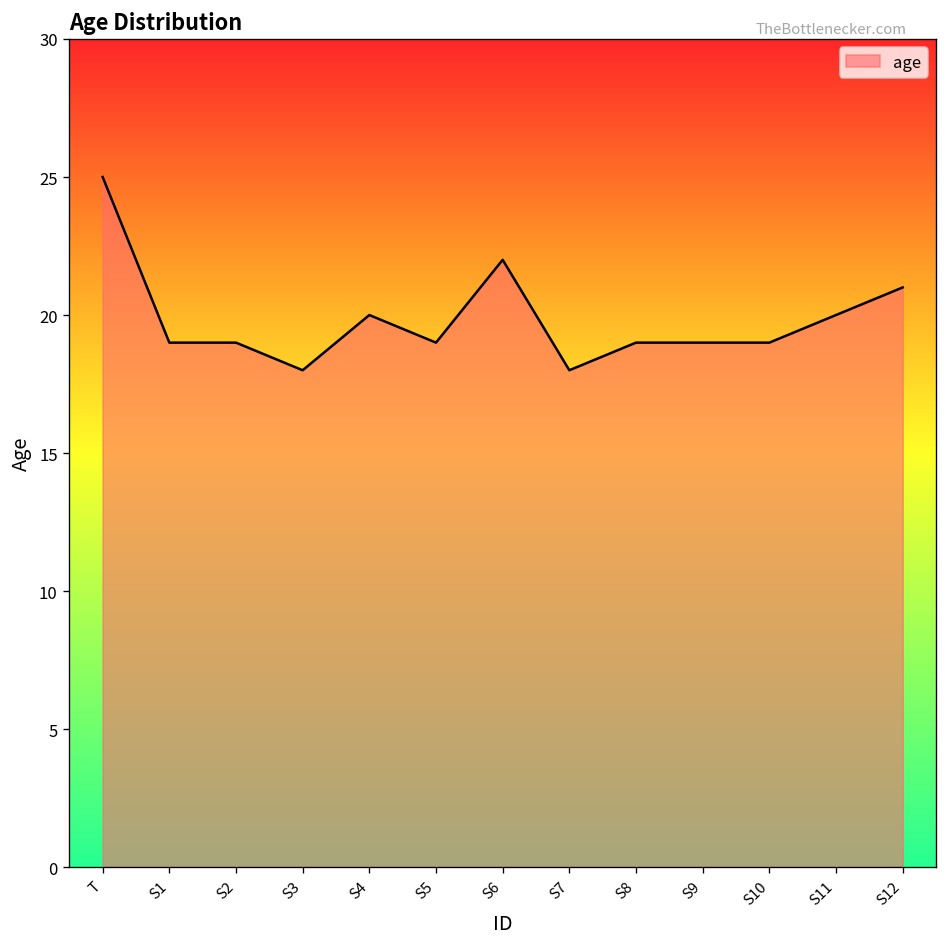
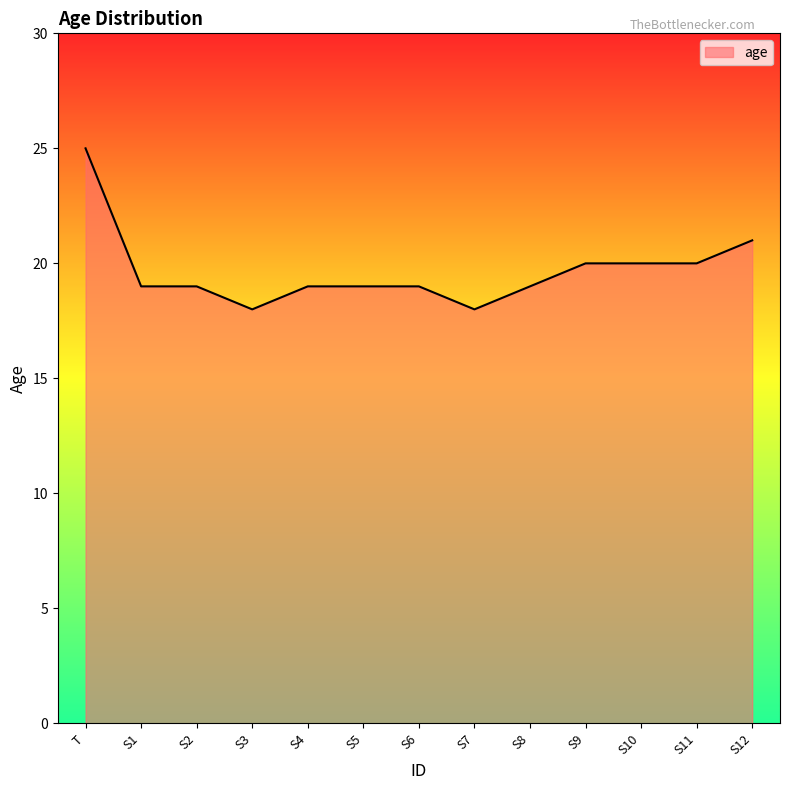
S4: 20 -> 19
S6: 22 -> 19
S9: 19 -> 20
S10: 19 -> 20
